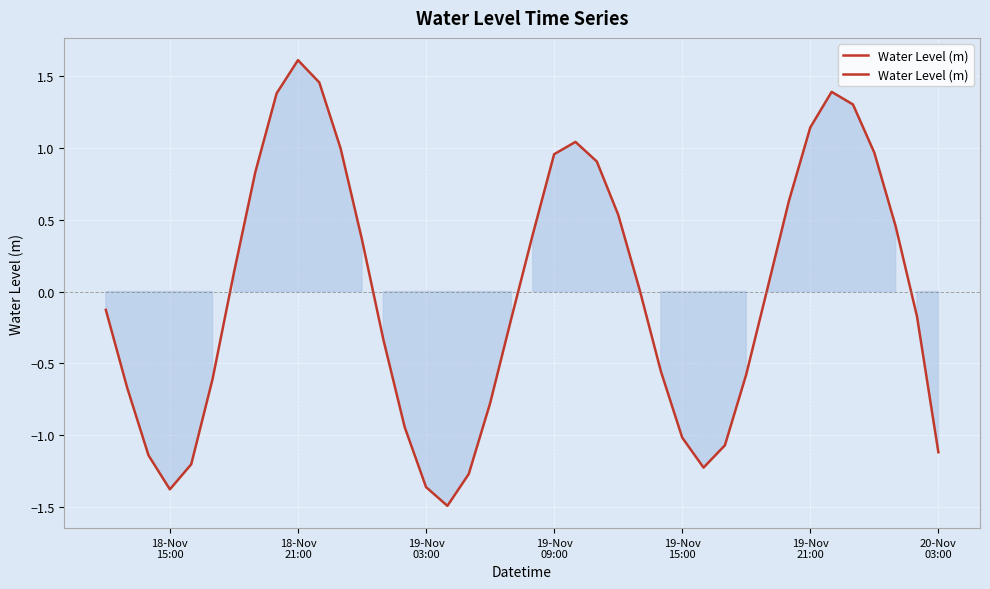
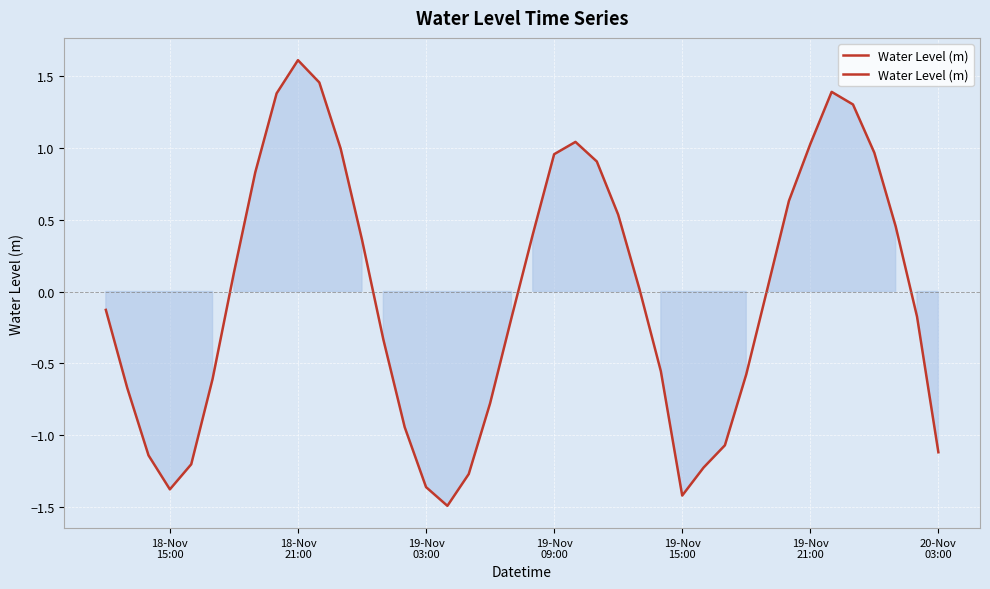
19-Nov 15:00: -1.02 -> -1.42
19-Nov 21:00: 1.14 -> 1.03
